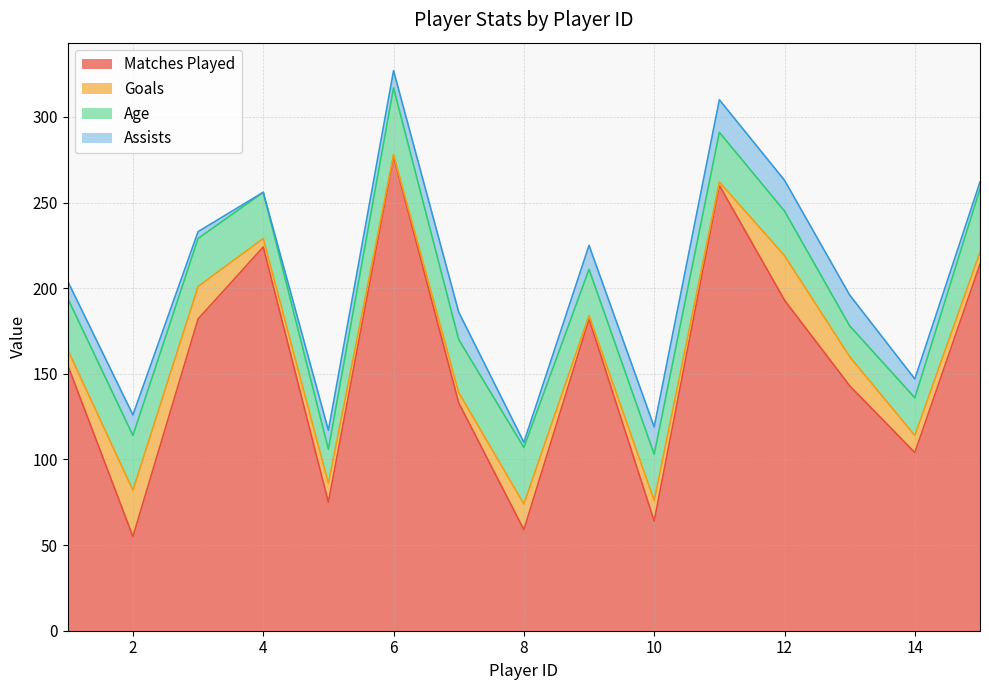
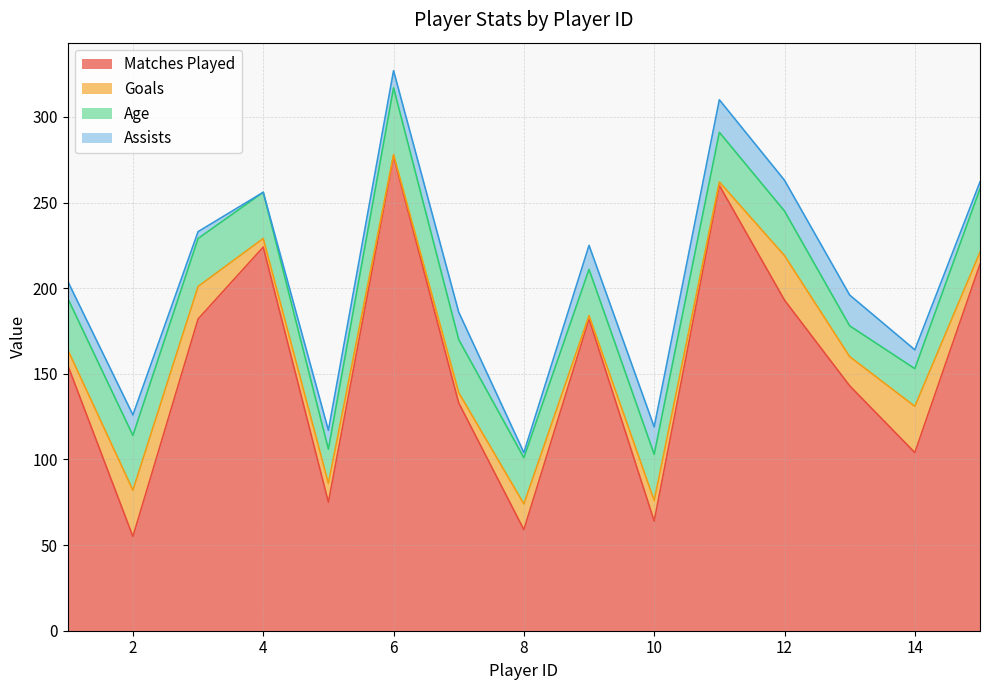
Age, 8: 33 -> 27
Goals, 14: 10 -> 27
